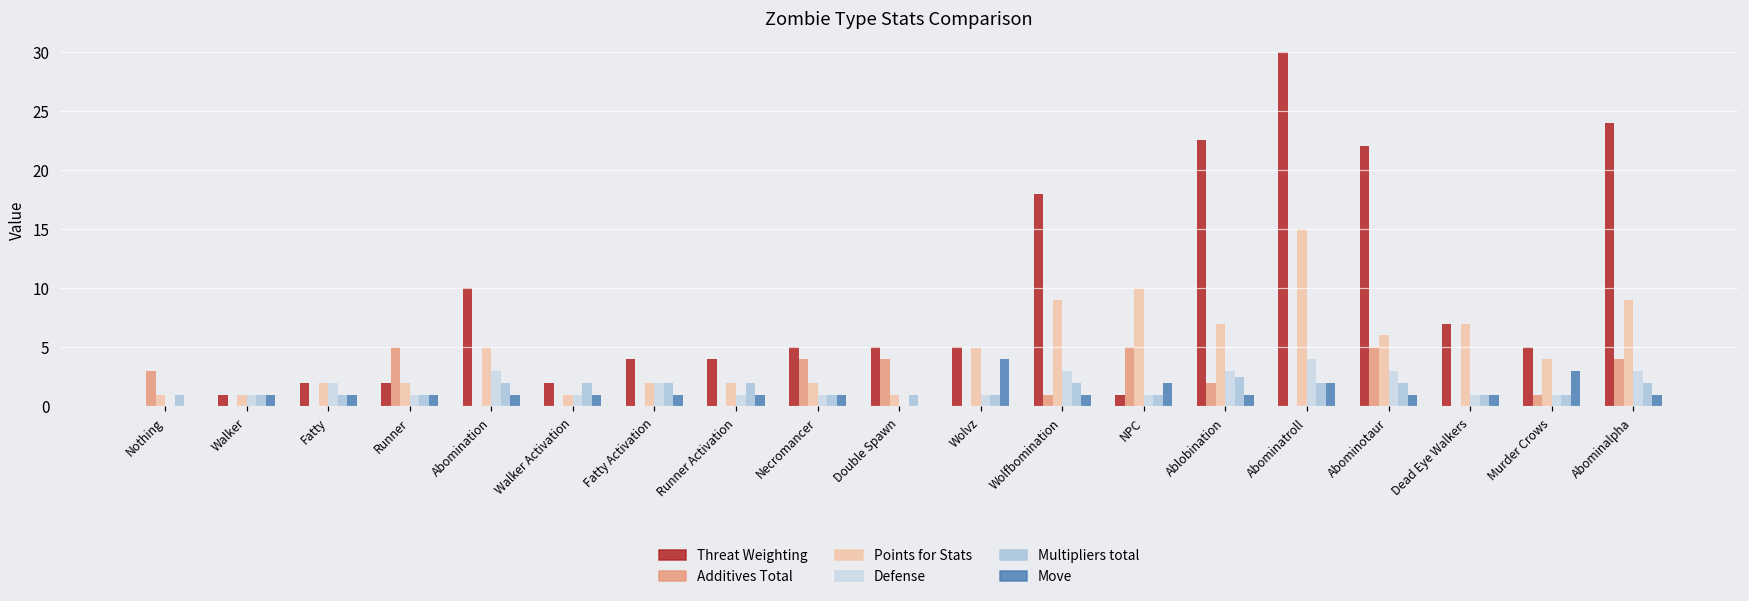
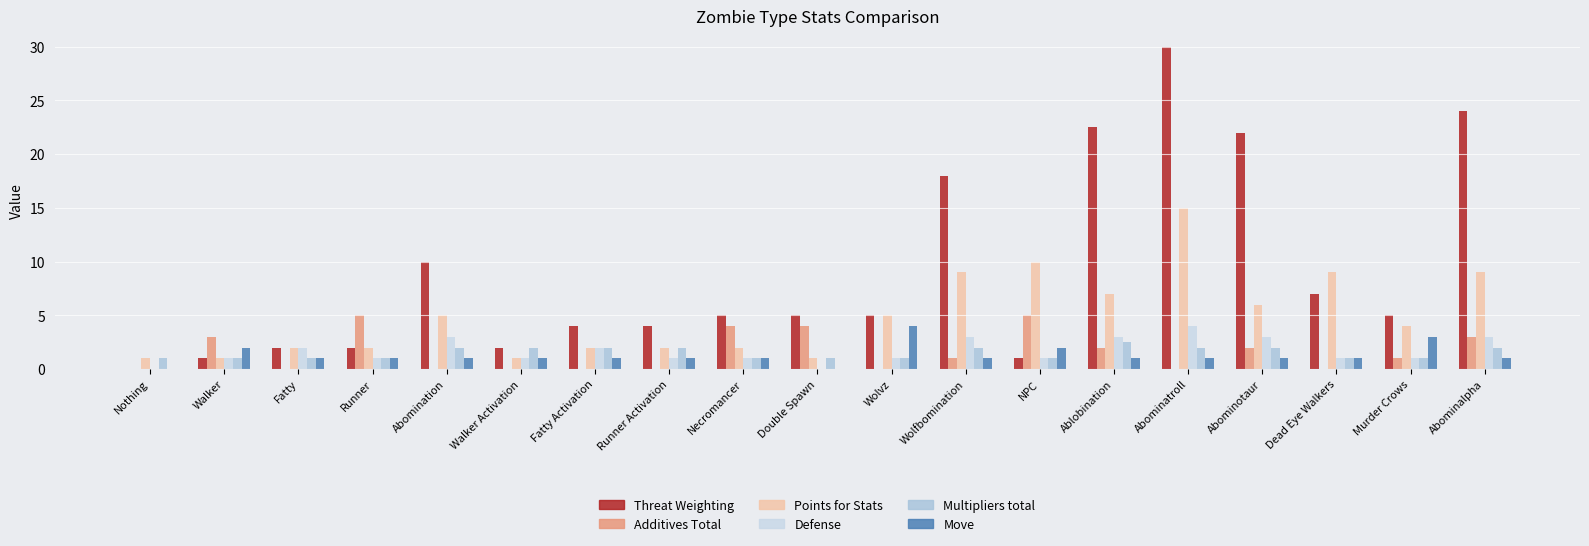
Additives Total, Nothing: 3 -> 0
Additives Total, Walker: 0 -> 3
Move, Walker: 1 -> 2
Move, Abominatroll: 2 -> 1
Additives Total, Abominotaur: 5 -> 2
Points for Stats, Dead Eye Walkers: 7 -> 9
Additives Total, Abominalpha: 4 -> 3
